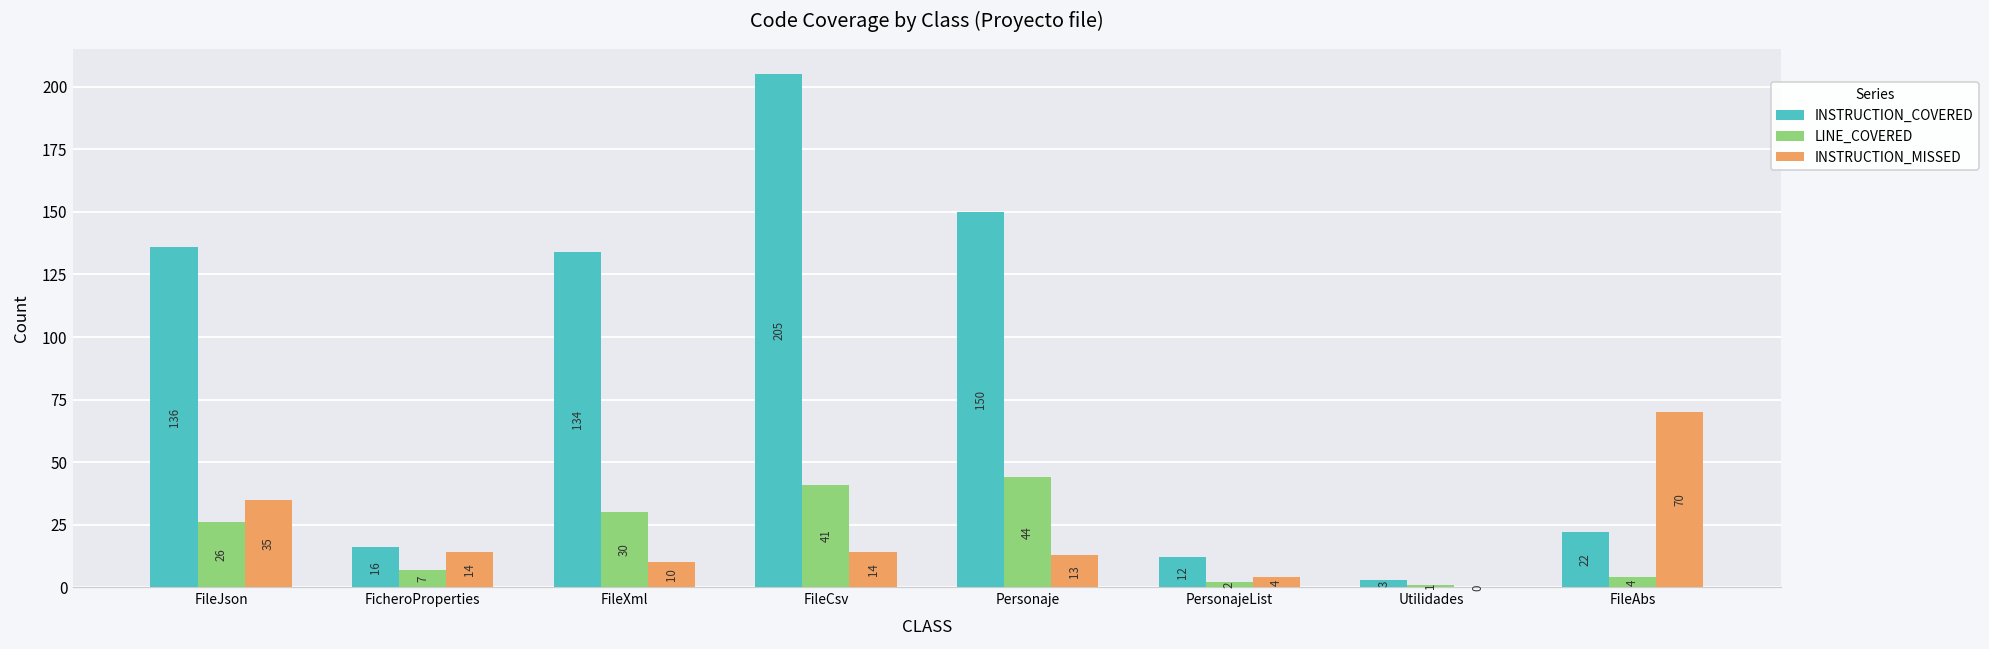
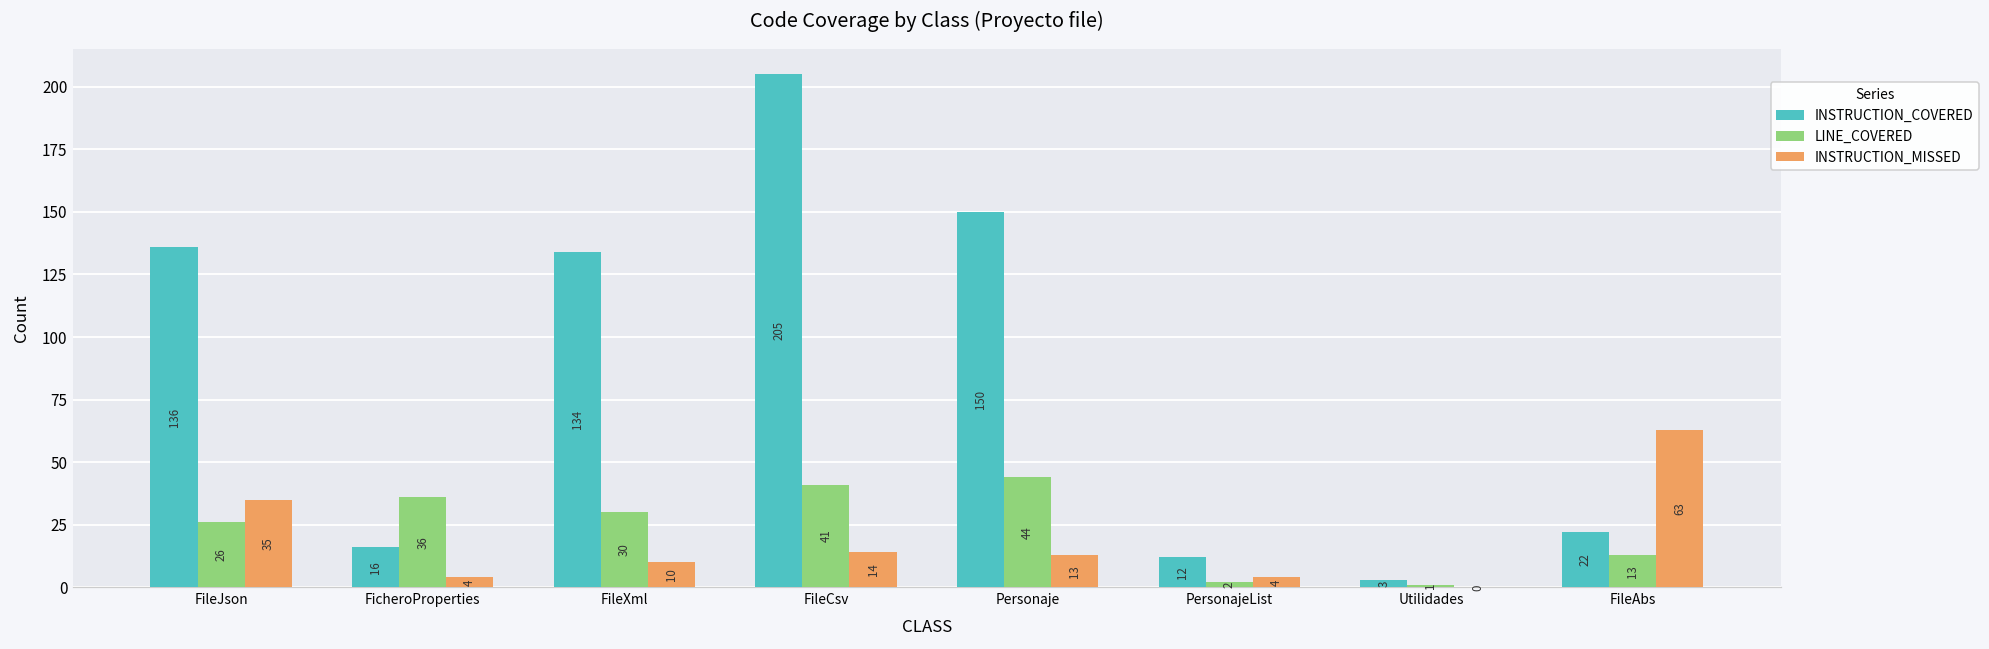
LINE_COVERED, FicheroProperties: 7 -> 36
INSTRUCTION_MISSED, FicheroProperties: 14 -> 4
LINE_COVERED, FileAbs: 4 -> 13
INSTRUCTION_MISSED, FileAbs: 70 -> 63
